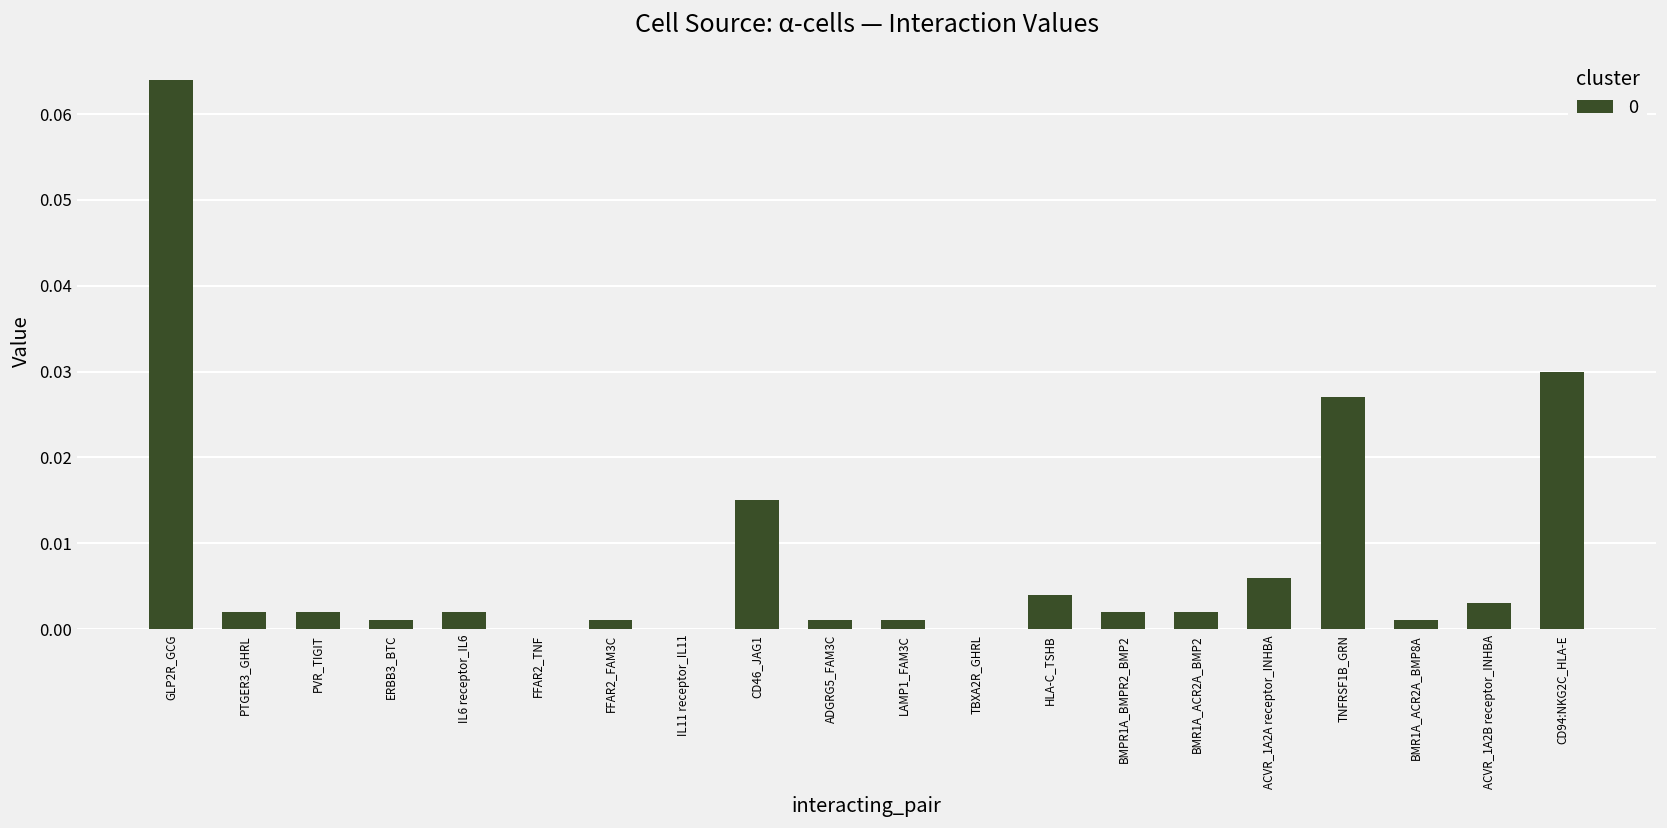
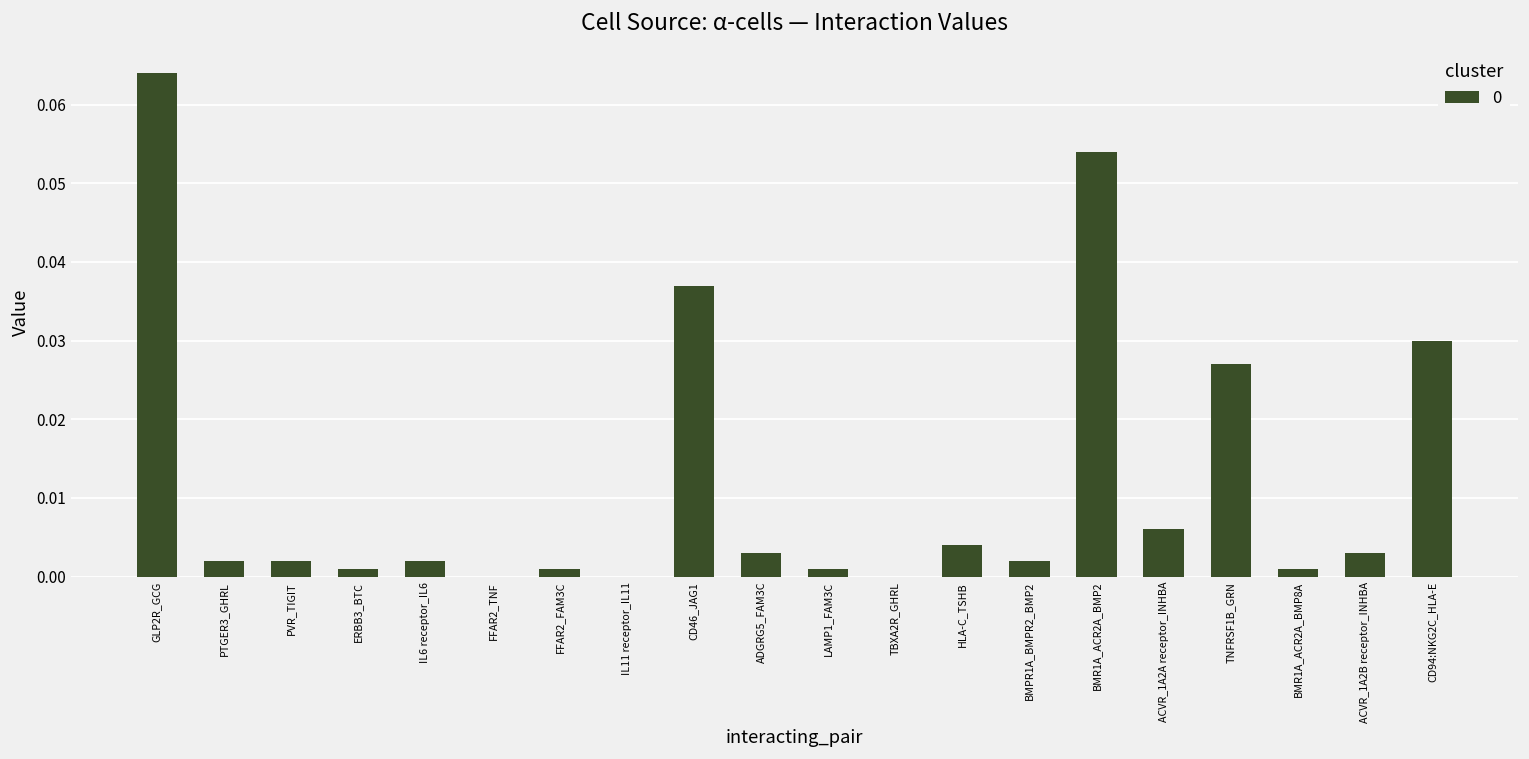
CD46_JAG1: 0.015 -> 0.037
ADGRG5_FAM3C: 0.001 -> 0.003
BMR1A_ACR2A_BMP2: 0.002 -> 0.054
